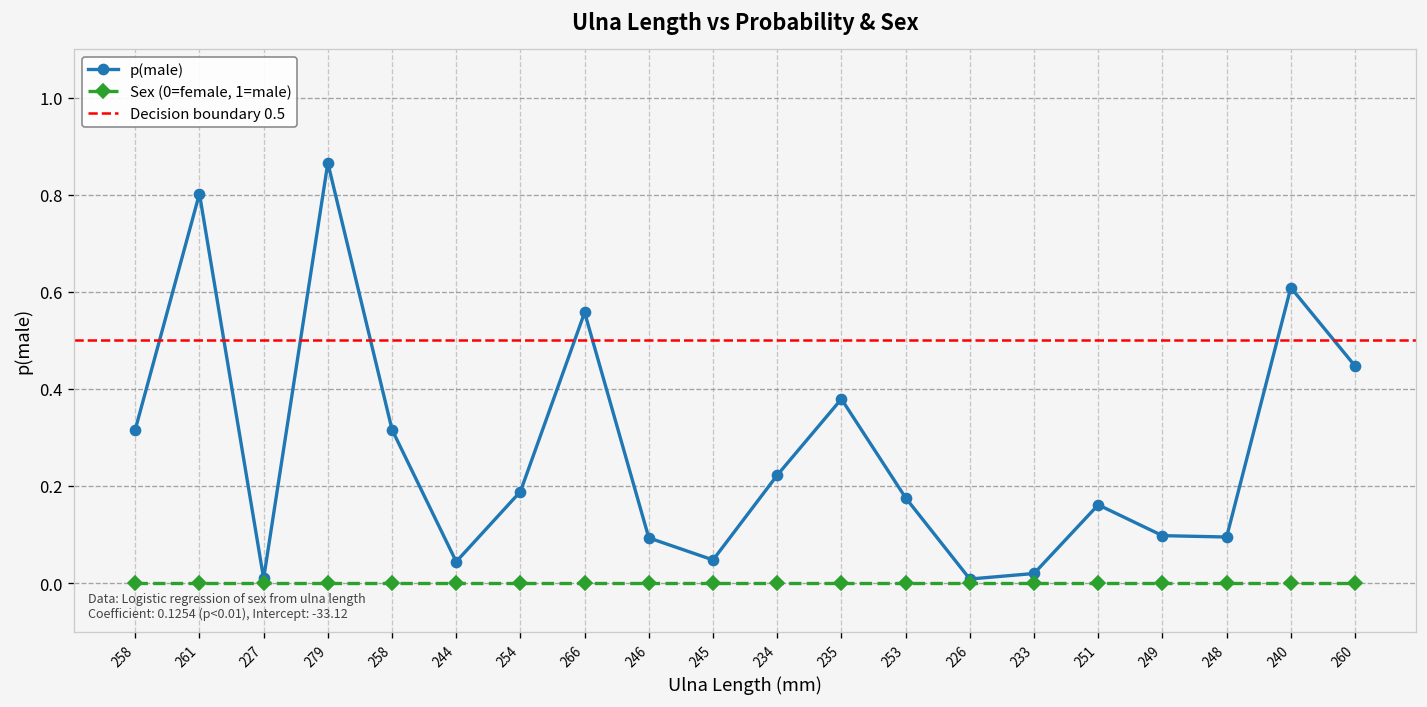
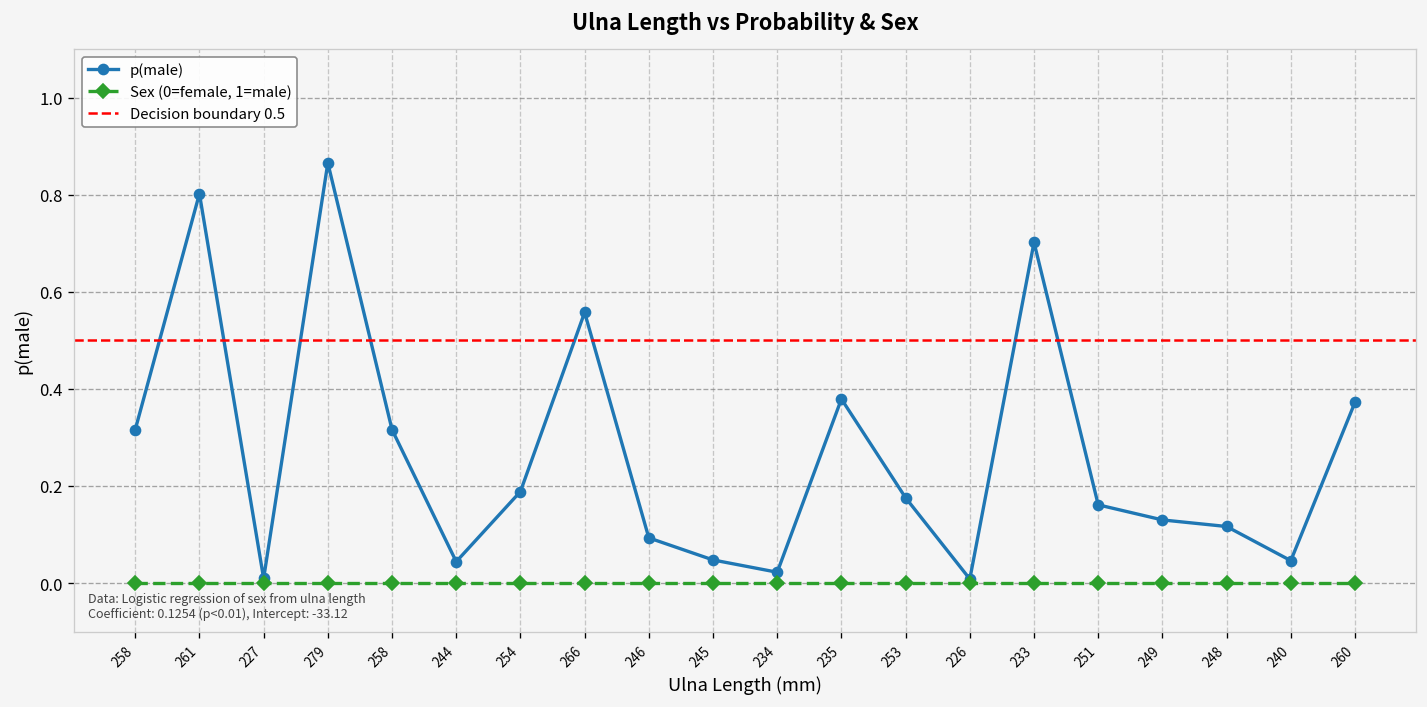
p(male), 234: 0.22 -> 0.02
p(male), 233: 0.02 -> 0.70
p(male), 249: 0.10 -> 0.13
p(male), 248: 0.09 -> 0.12
p(male), 240: 0.61 -> 0.05
p(male), 260: 0.45 -> 0.37
